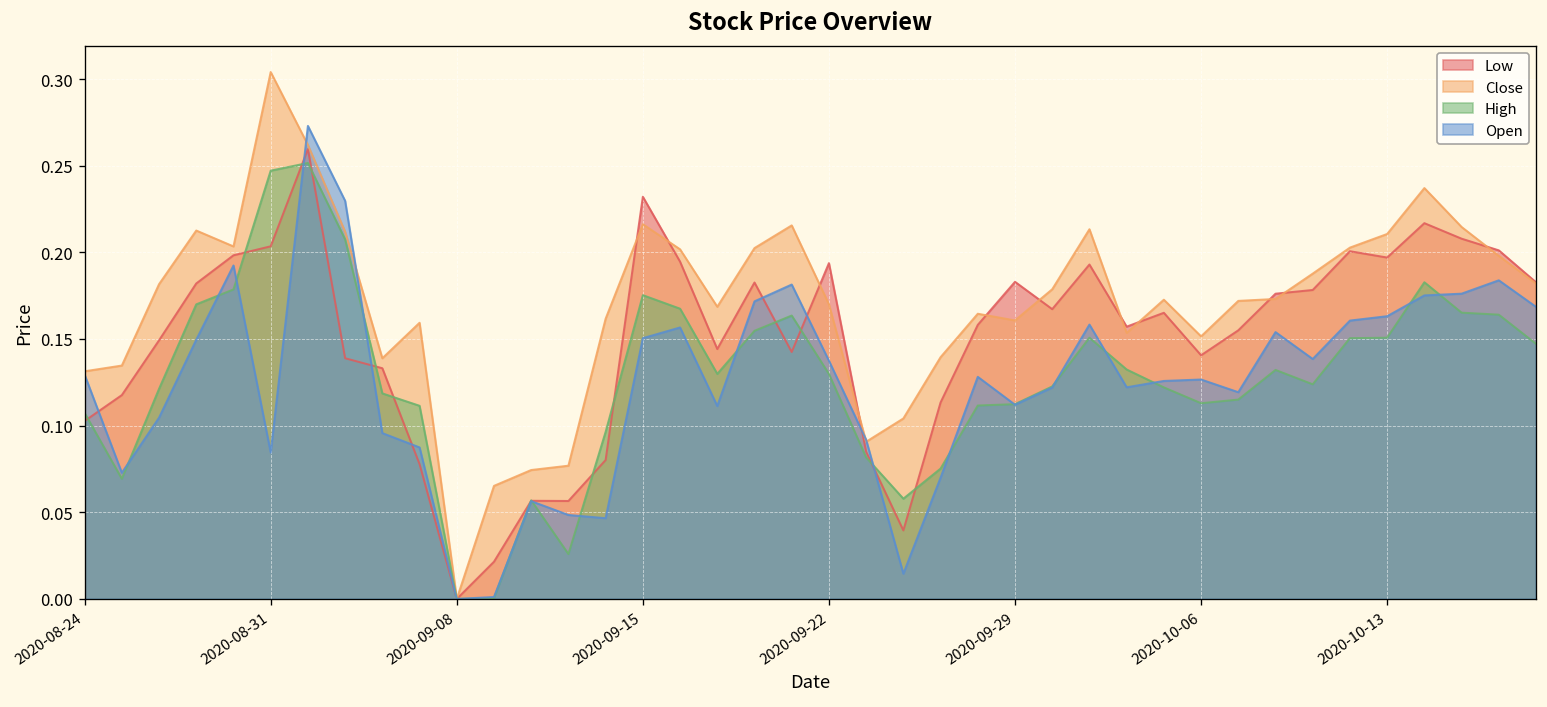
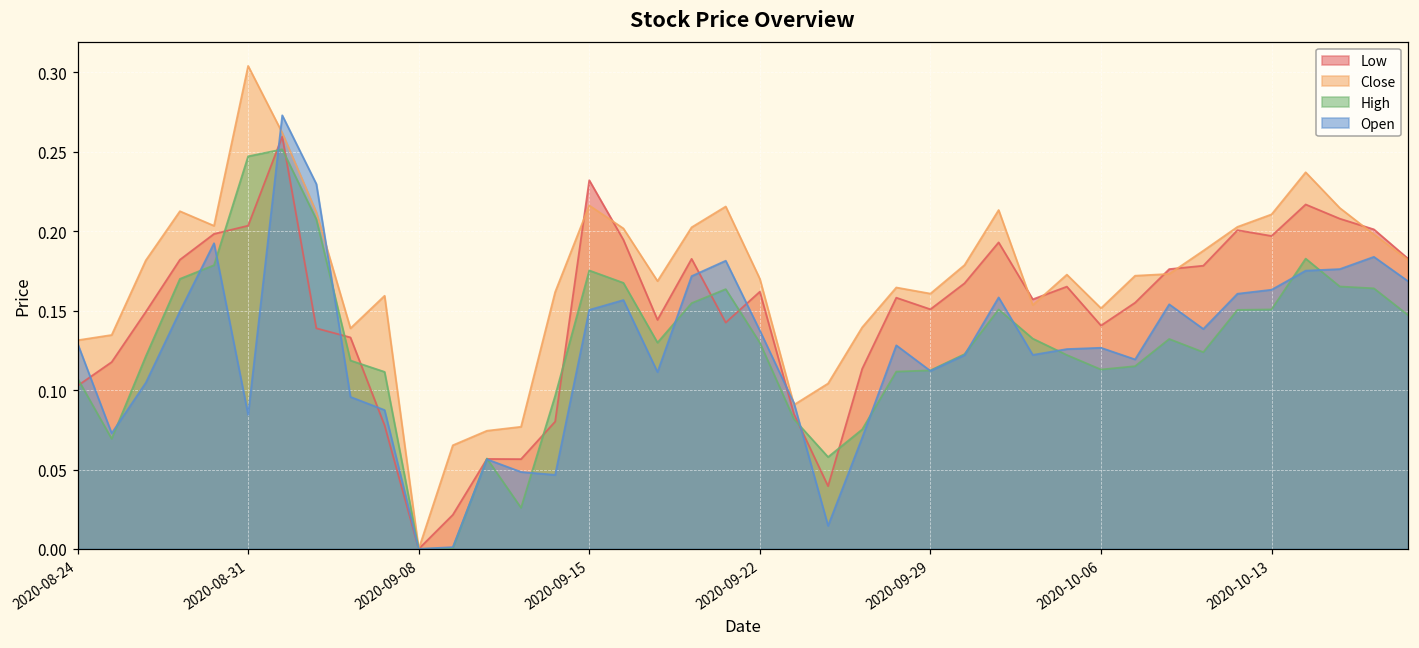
Low, 2020-09-22: 0.194 -> 0.162
Low, 2020-09-29: 0.183 -> 0.151
